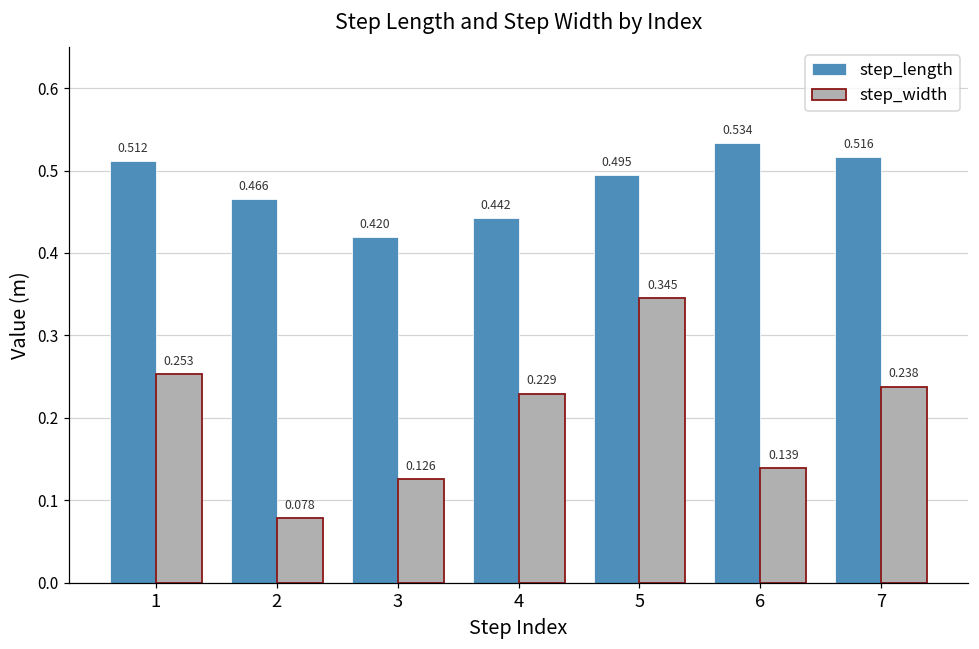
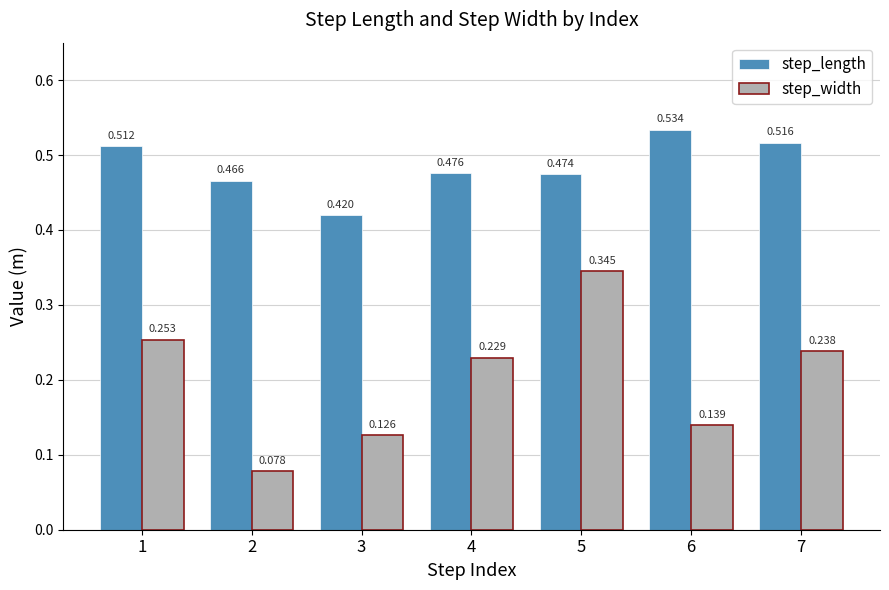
step_length, 4: 0.442 -> 0.476
step_length, 5: 0.495 -> 0.474
